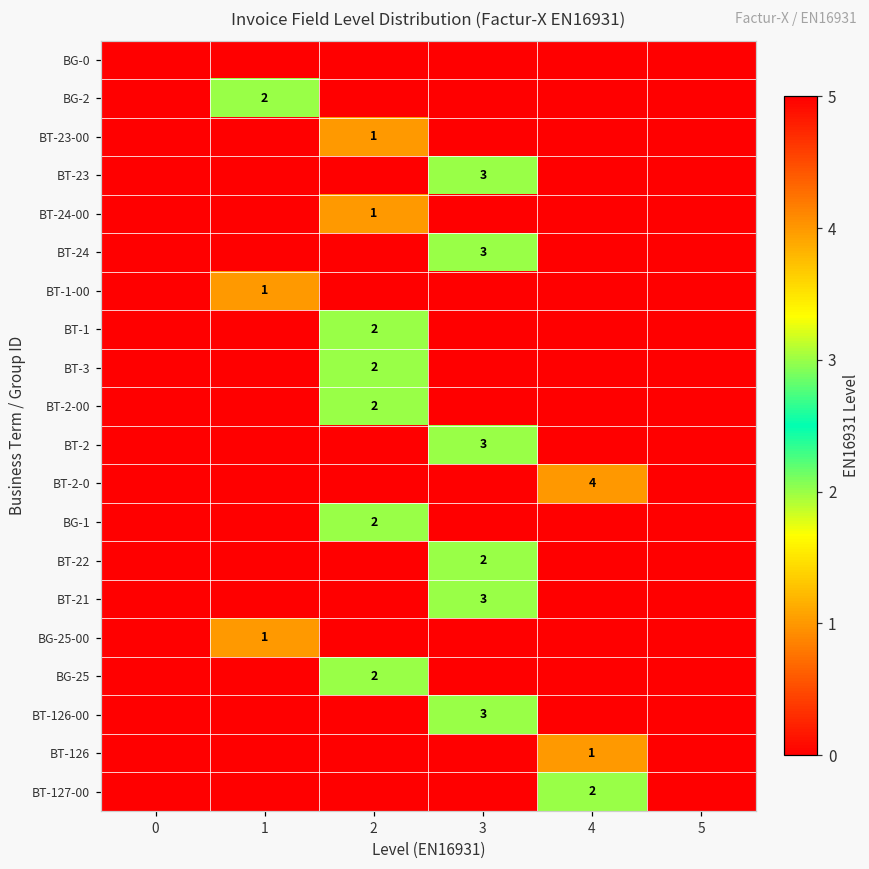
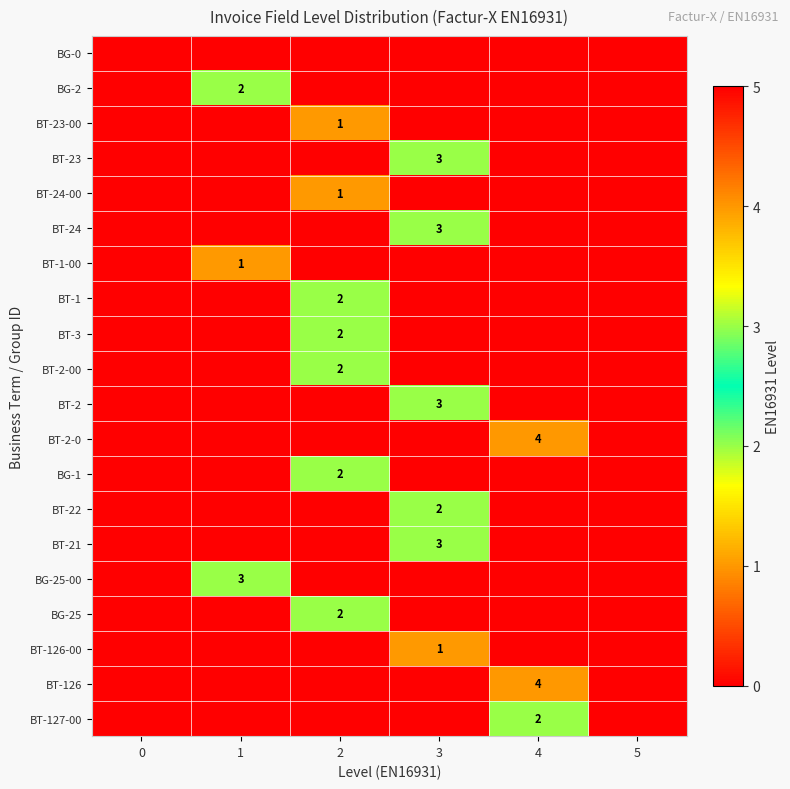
BG-25-00, 1: 1 -> 3
BT-126-00, 3: 3 -> 1
BT-126, 4: 1 -> 4
